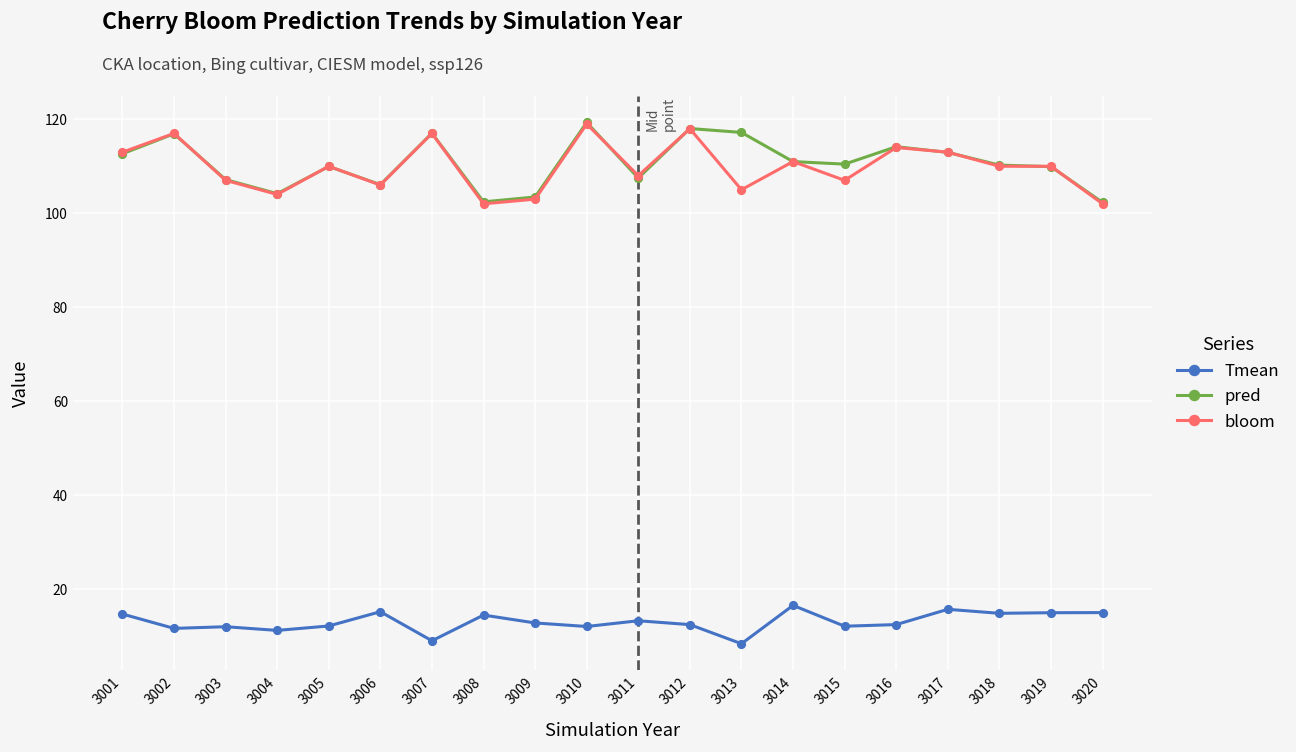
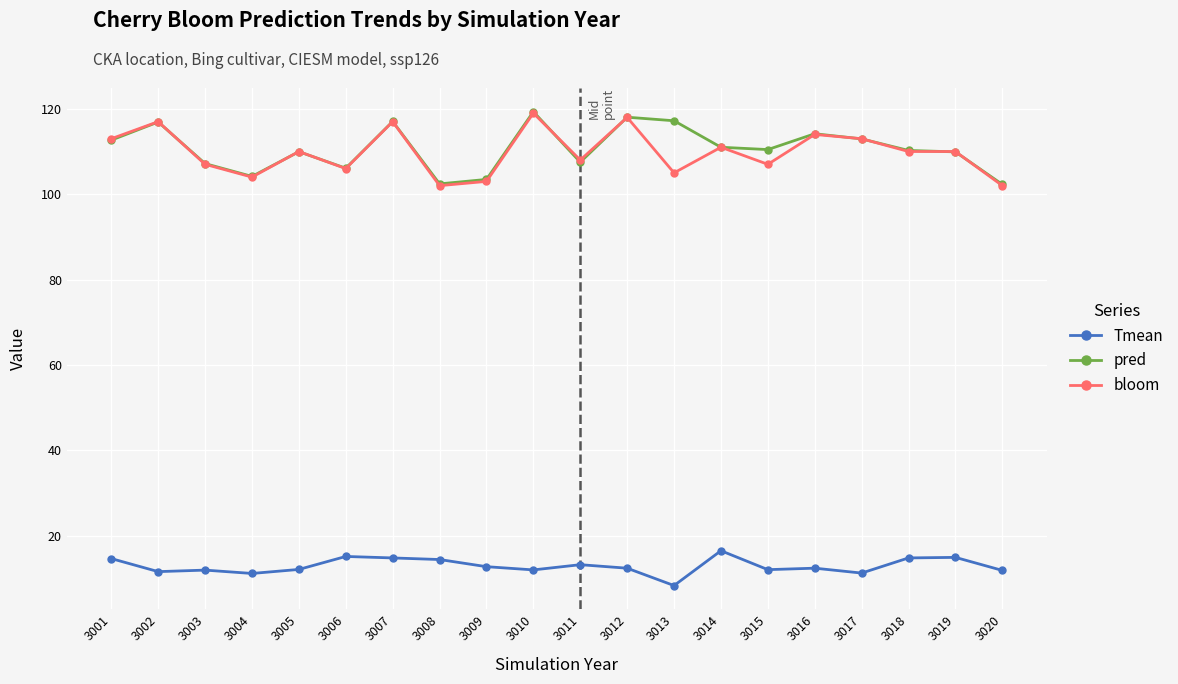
Tmean, 3007: 9 -> 15
Tmean, 3017: 16 -> 11
Tmean, 3020: 15 -> 12
